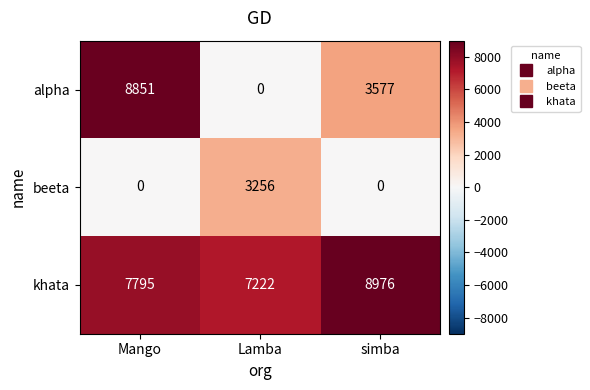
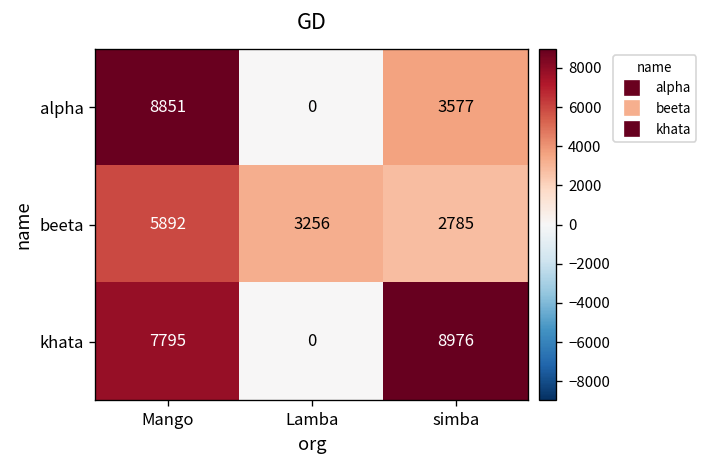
beeta, Mango: 0 -> 5892
beeta, simba: 0 -> 2785
khata, Lamba: 7222 -> 0
